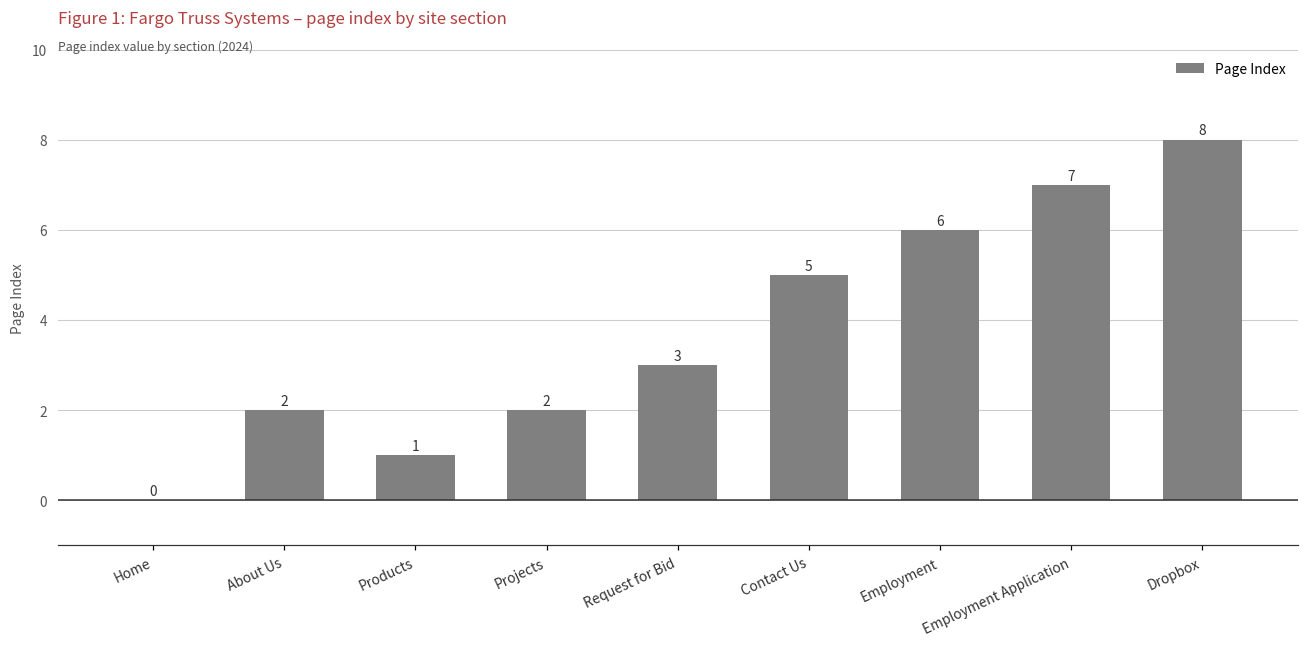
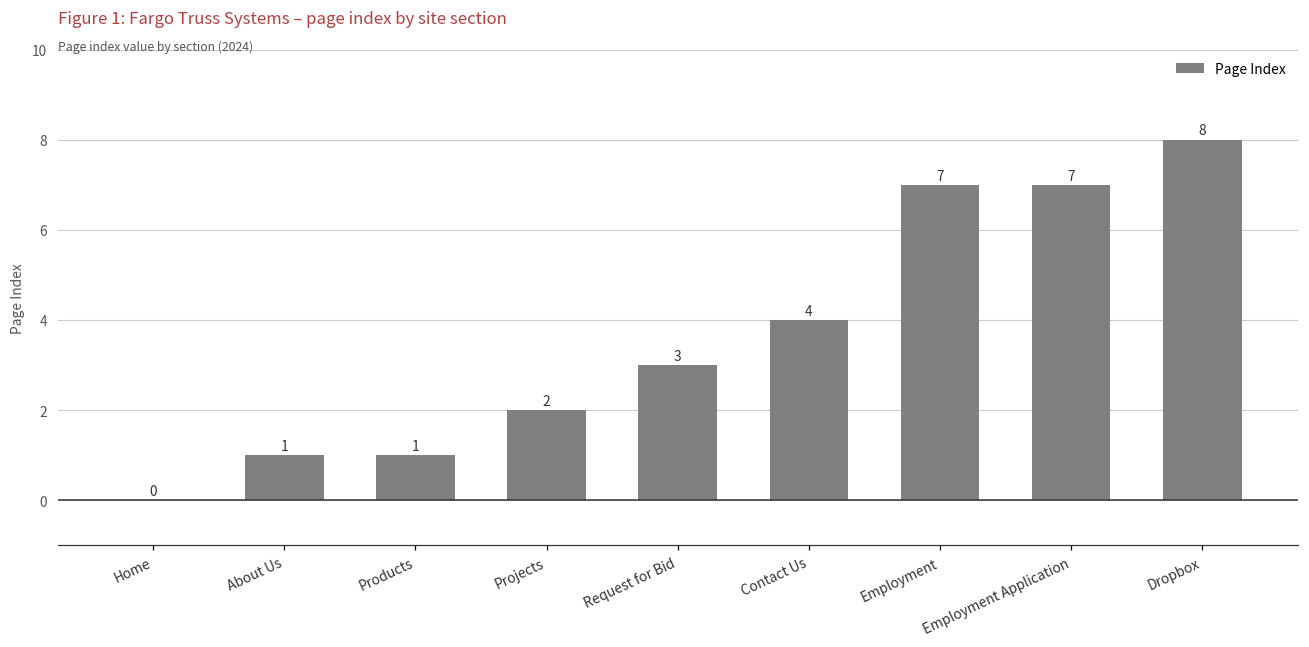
About Us: 2 -> 1
Contact Us: 5 -> 4
Employment: 6 -> 7
